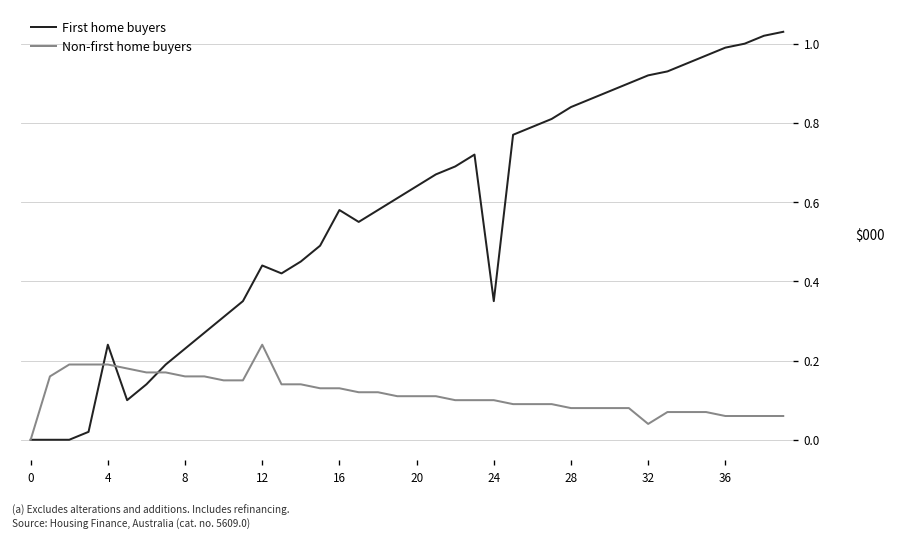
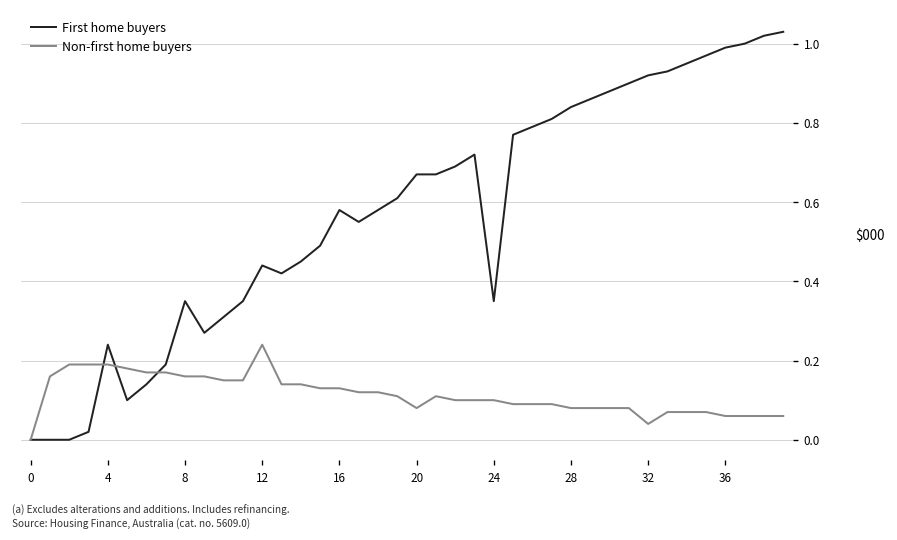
First home buyers, 8: 0.23 -> 0.35
First home buyers, 20: 0.64 -> 0.67
Non-first home buyers, 20: 0.11 -> 0.08
